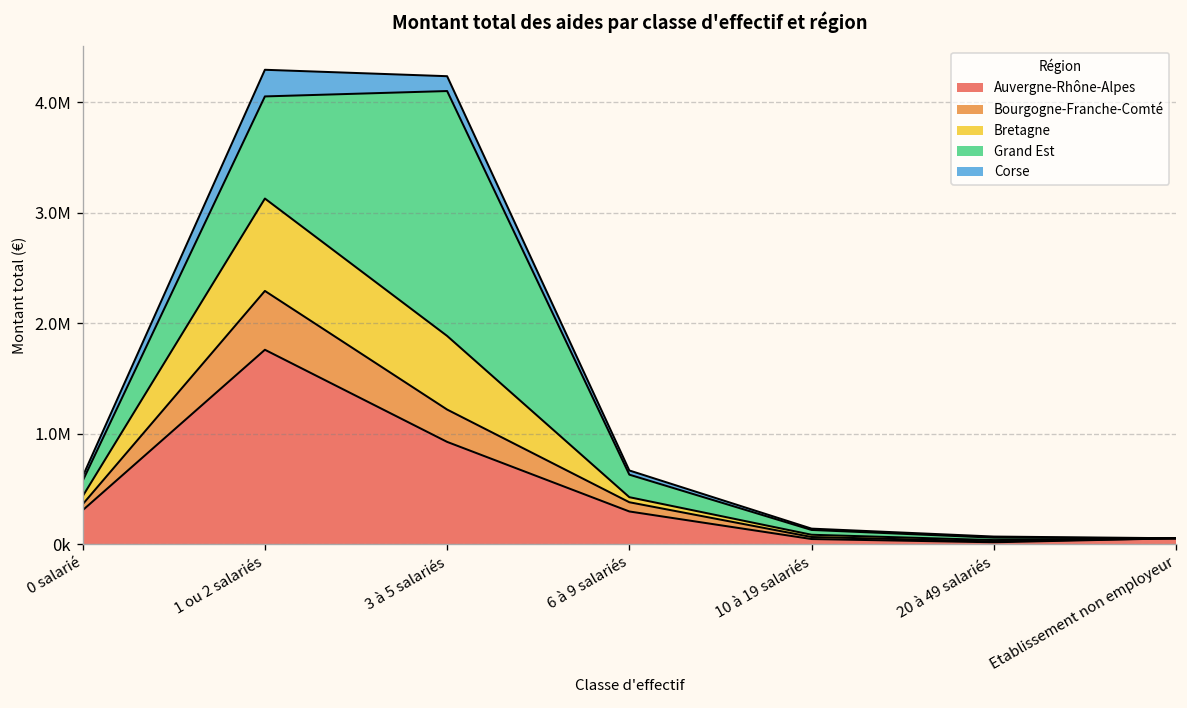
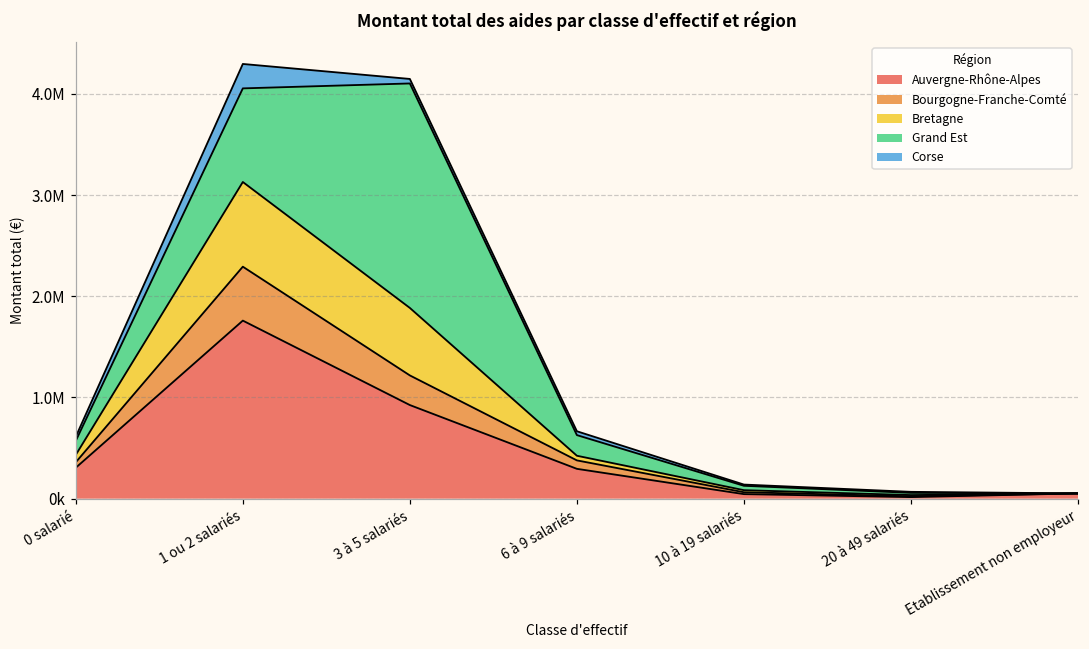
Corse, 3 à 5 salariés: 100000 -> 0
